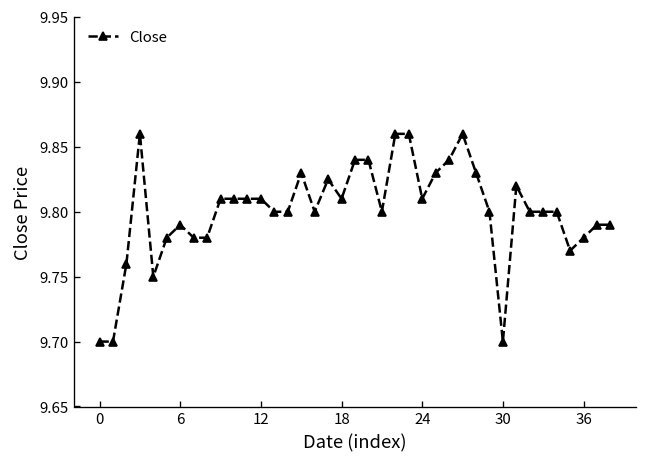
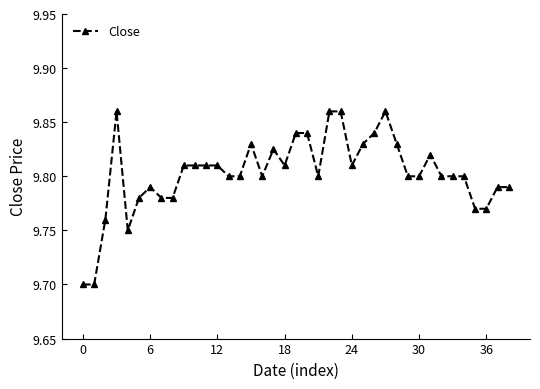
30: 9.7 -> 9.8
36: 9.78 -> 9.77
